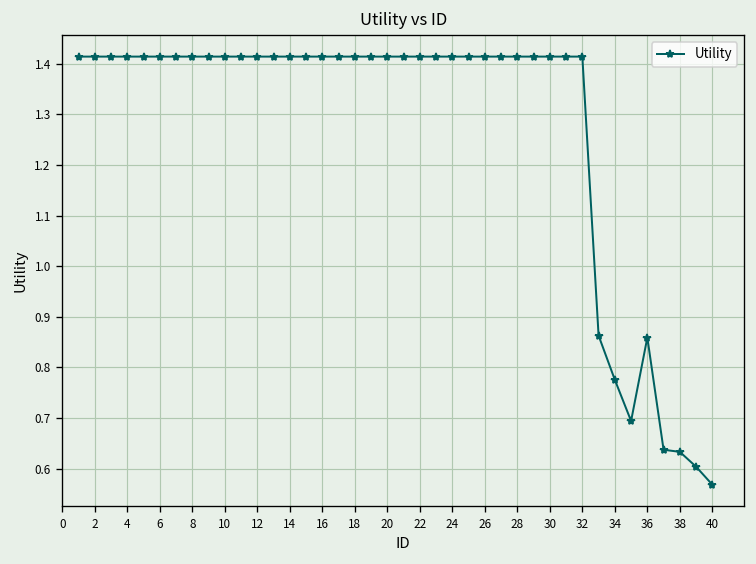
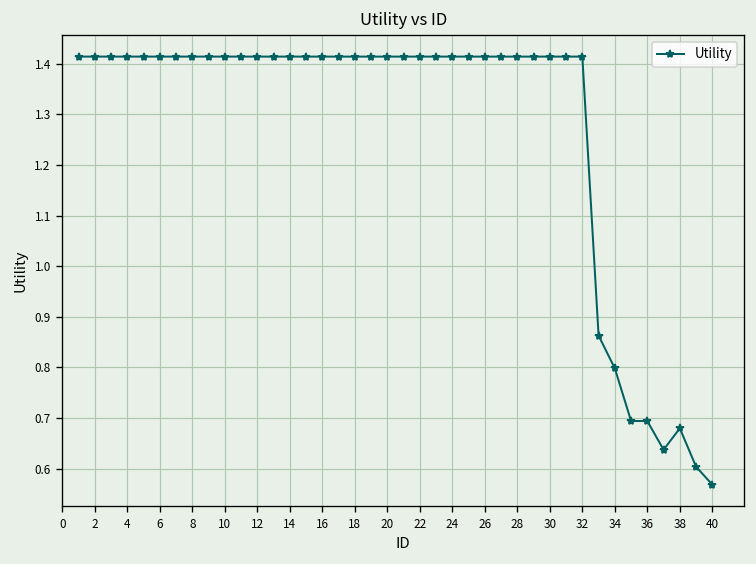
34: 0.78 -> 0.80
36: 0.86 -> 0.69
38: 0.63 -> 0.68
